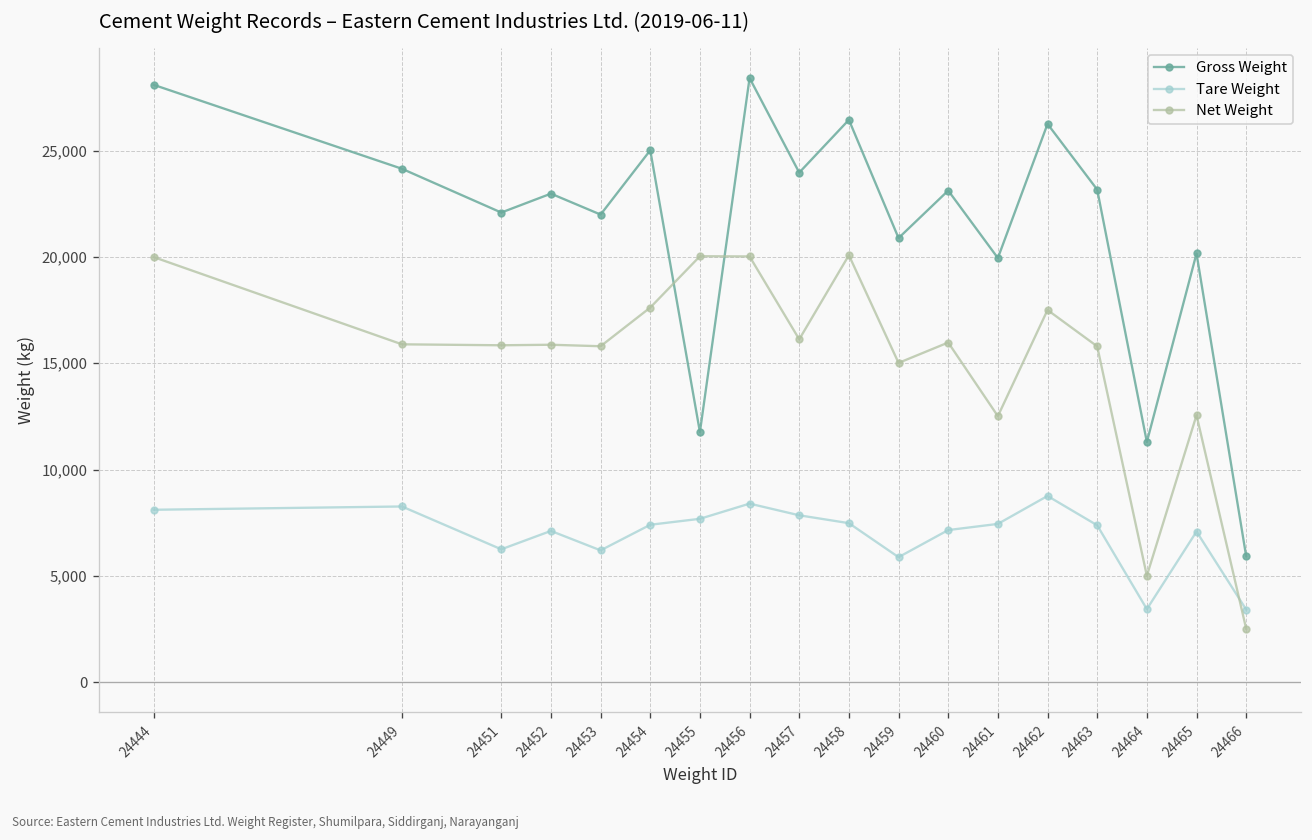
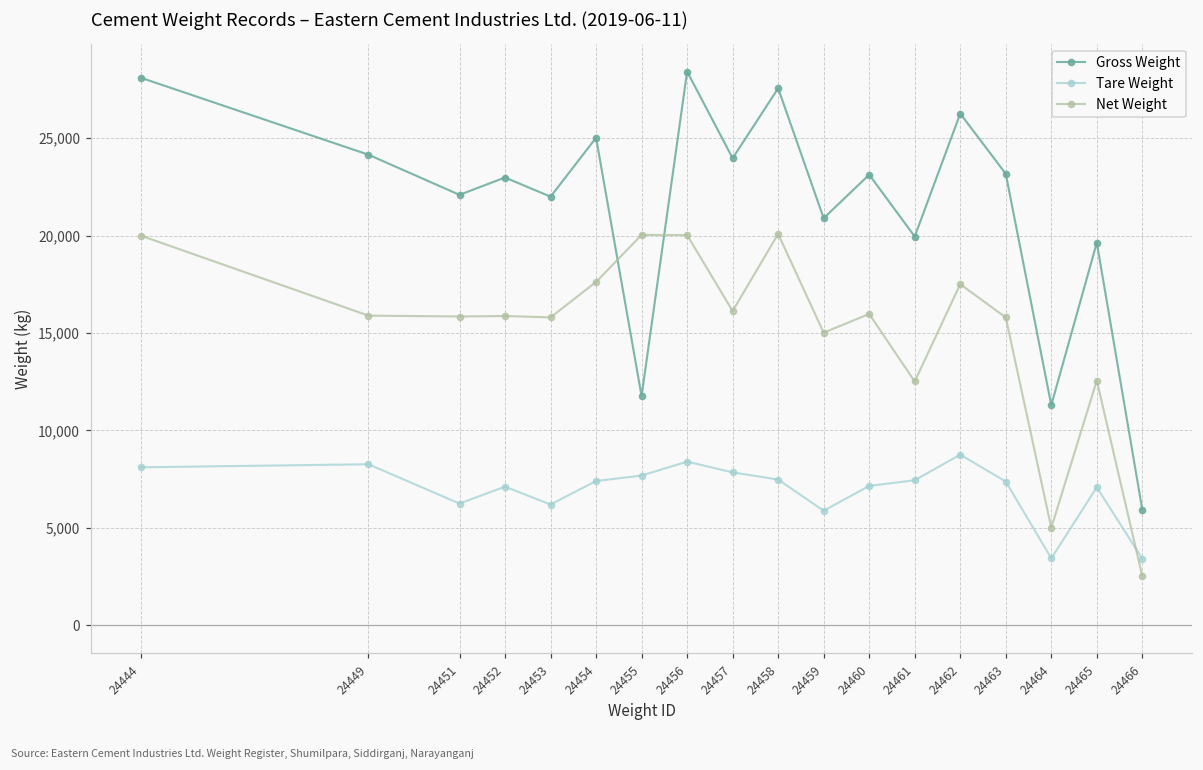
Gross Weight, 24458: 26,500 -> 27,600
Gross Weight, 24465: 20,200 -> 19,600
